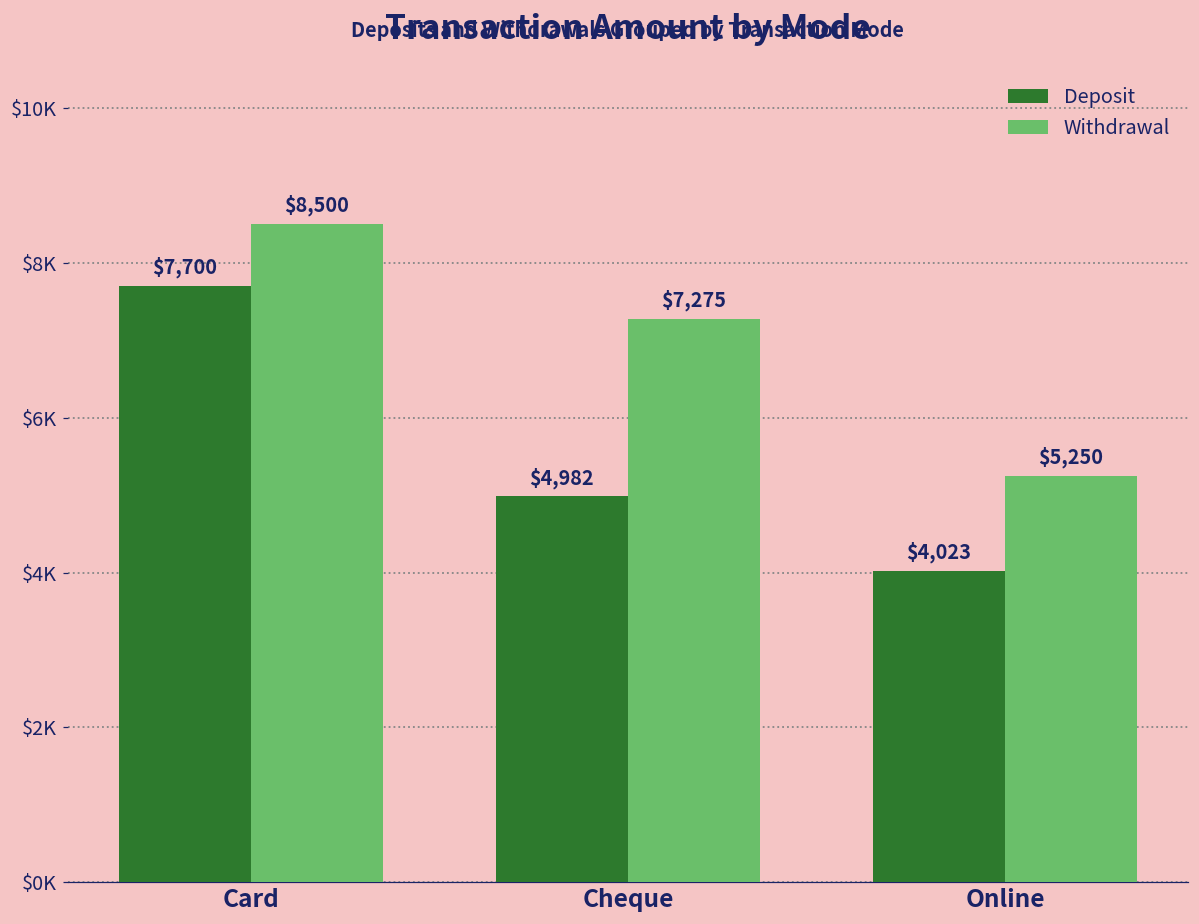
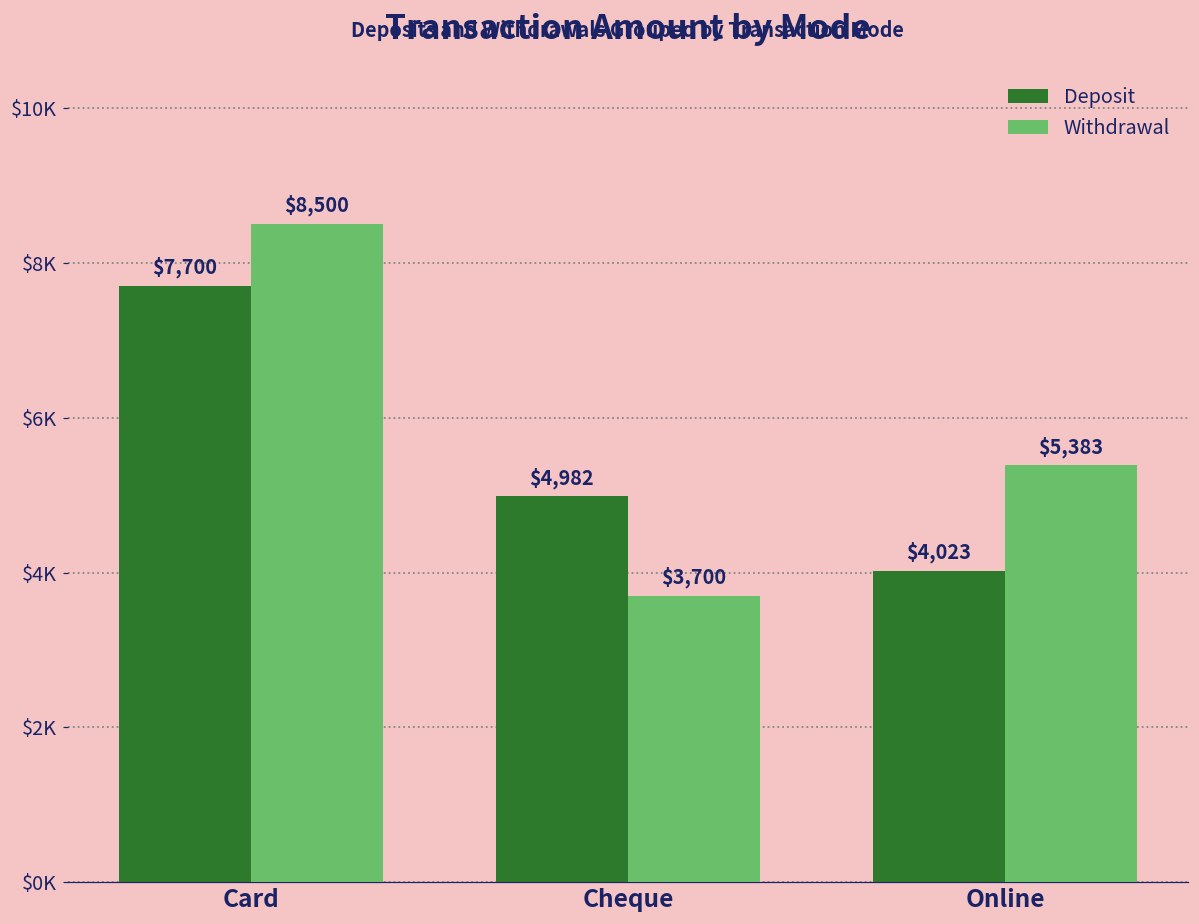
Withdrawal, Cheque: $7,275 -> $3,700
Withdrawal, Online: $5,250 -> $5,383
